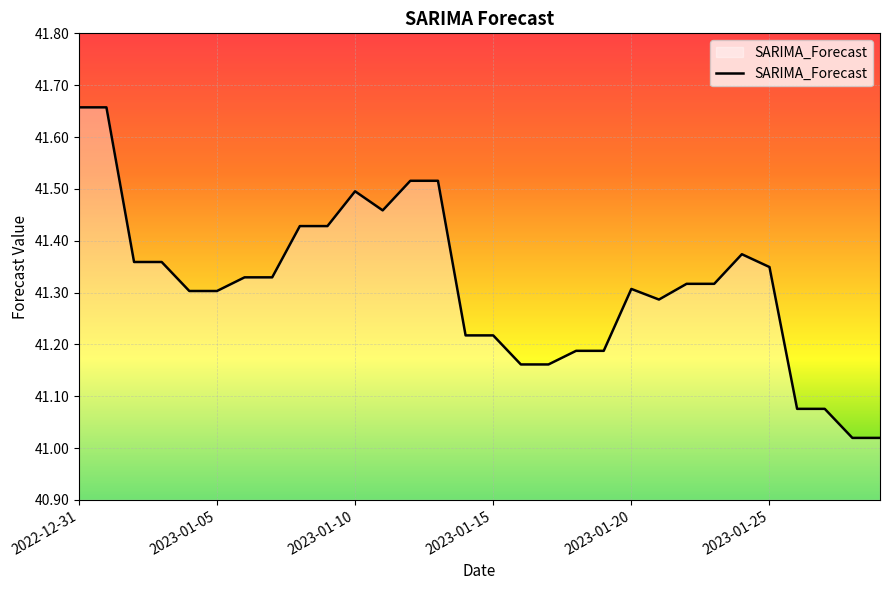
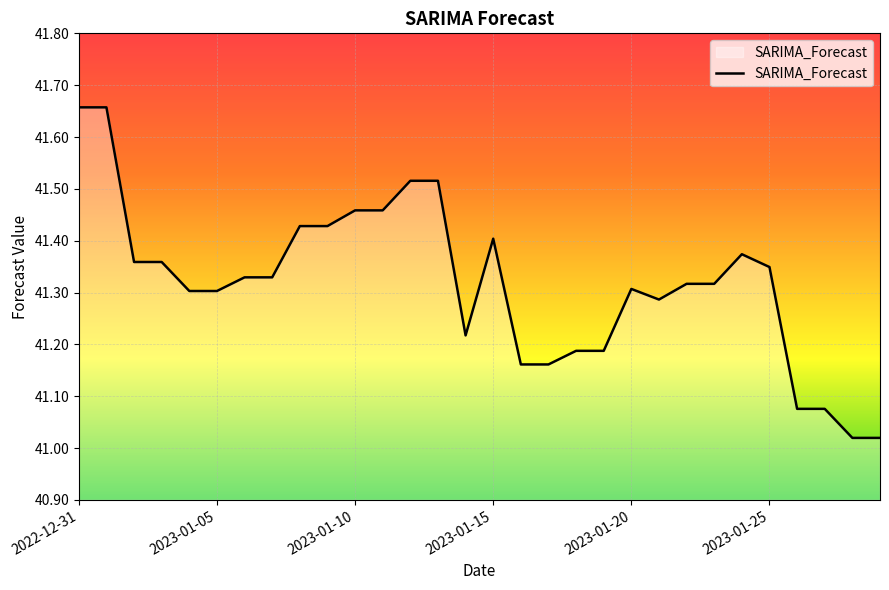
2023-01-10: 41.50 -> 41.46
2023-01-15: 41.22 -> 41.40
